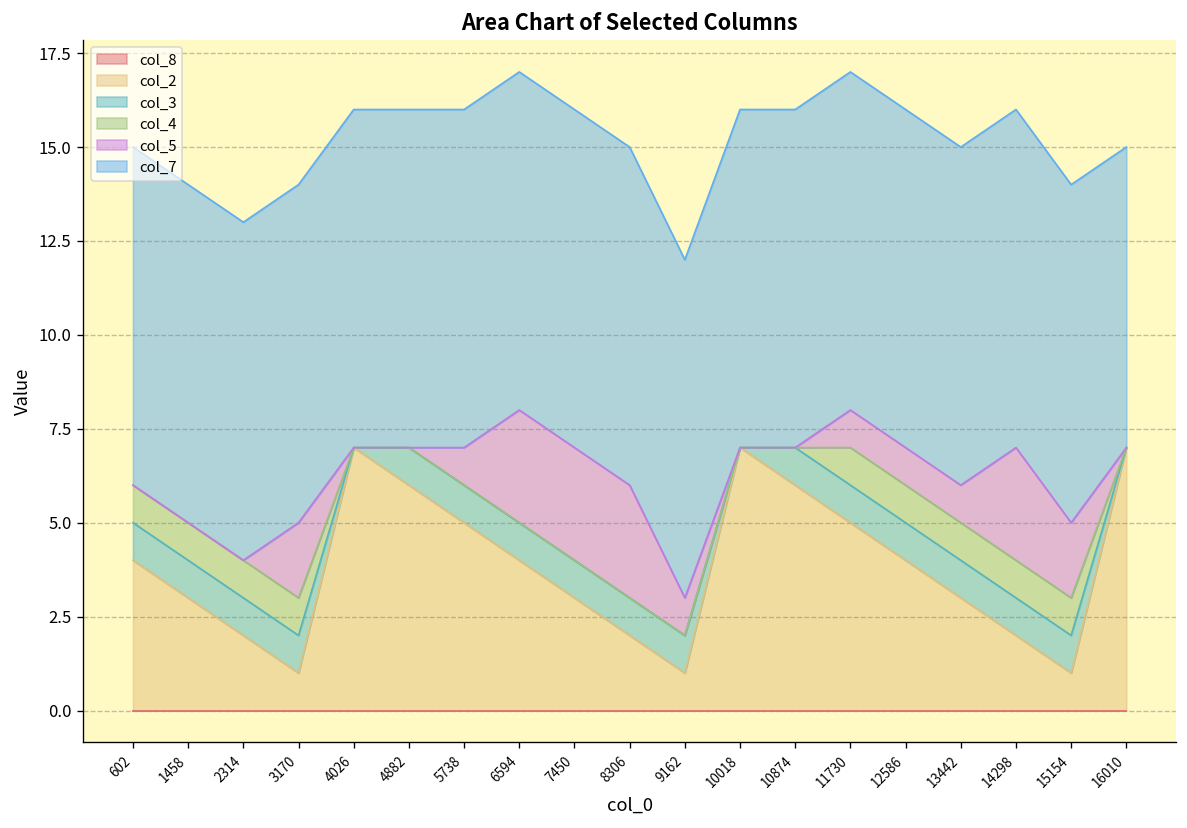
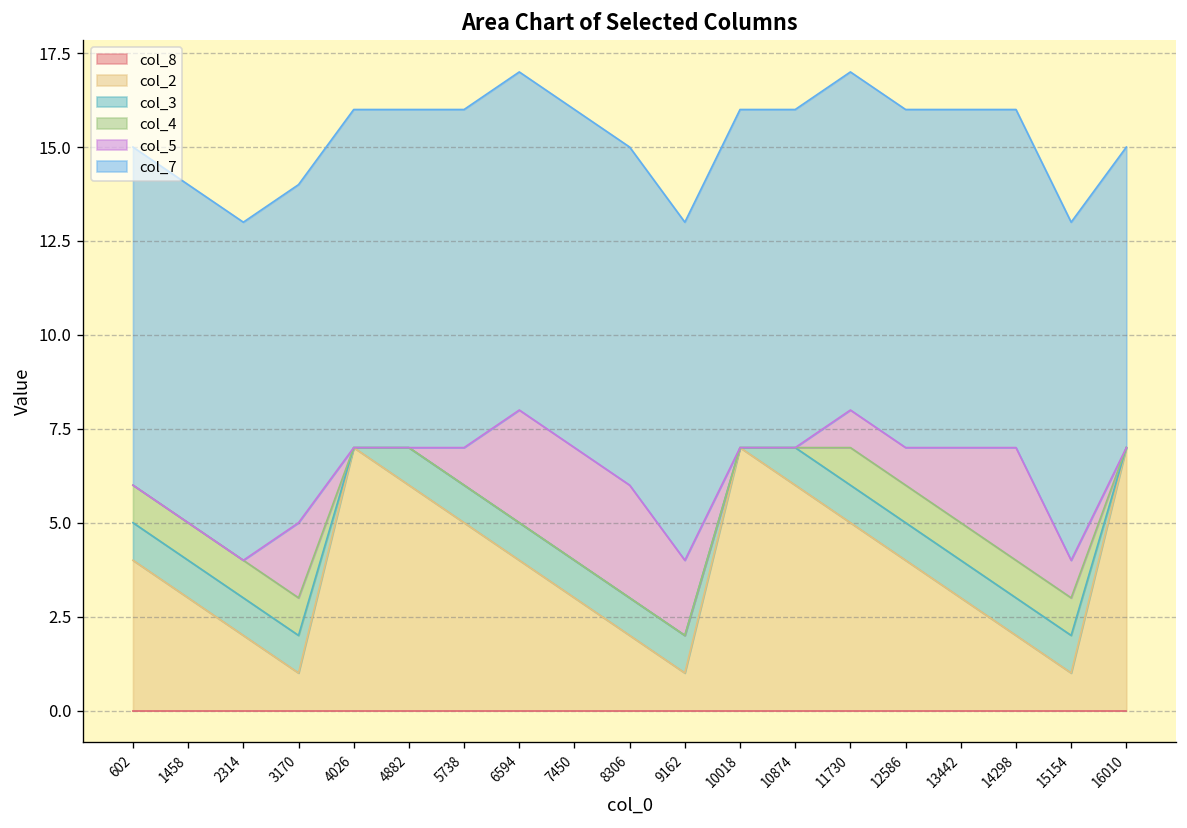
col_5, 9162: 1 -> 2
col_5, 13442: 1 -> 2
col_5, 15154: 2 -> 1
